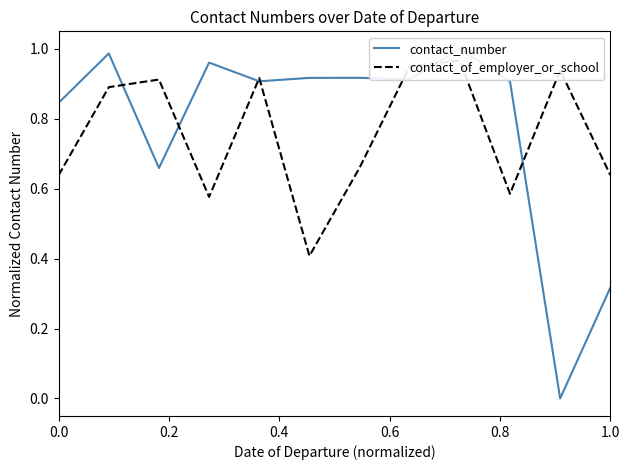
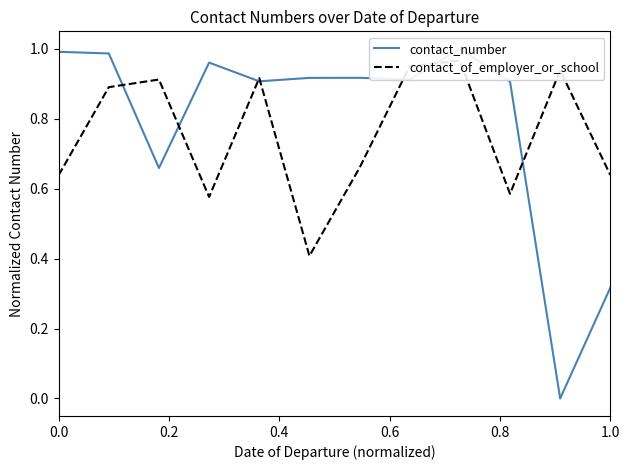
contact_number, 0.0: 0.85 -> 0.99
